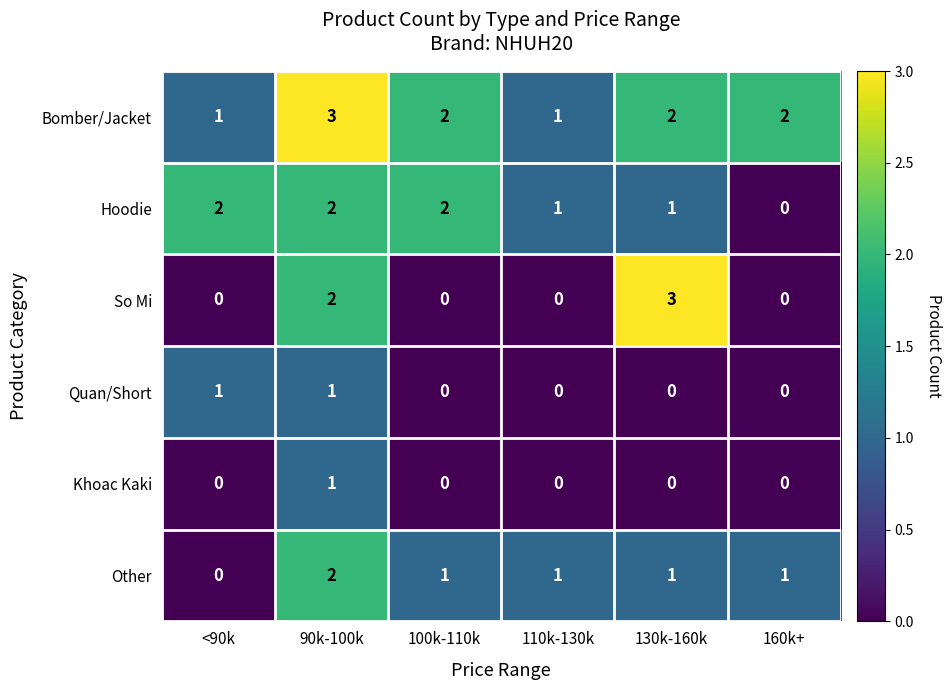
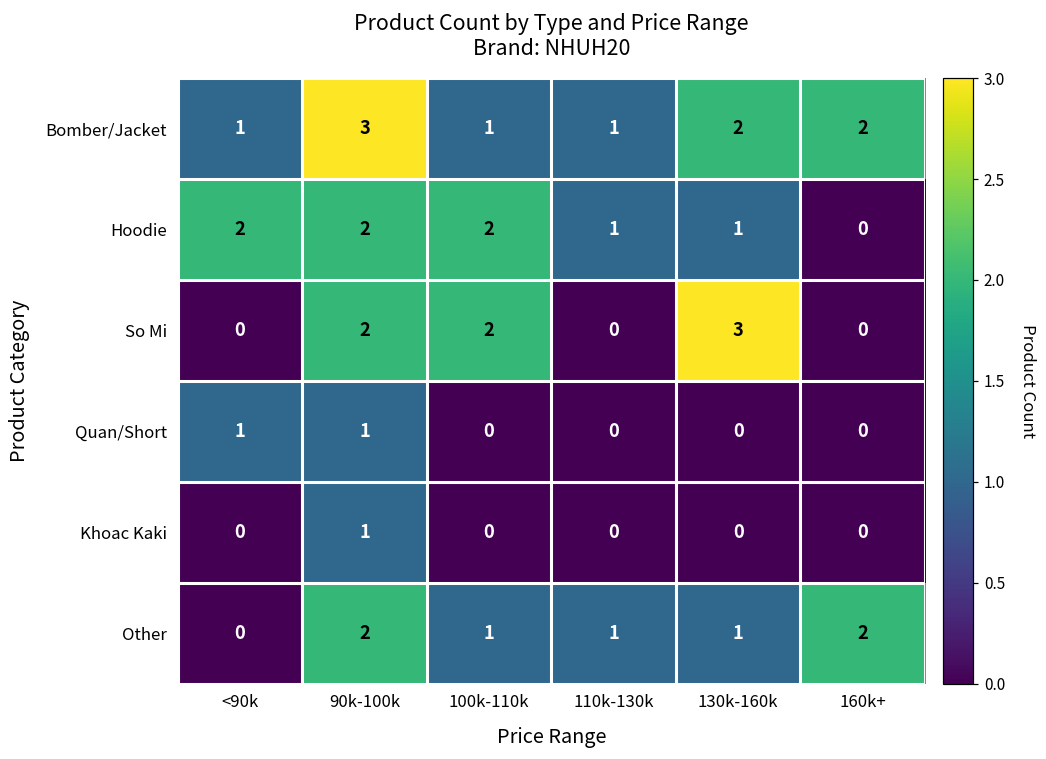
Bomber/Jacket, 100k-110k: 2 -> 1
So Mi, 100k-110k: 0 -> 2
Other, 160k+: 1 -> 2
